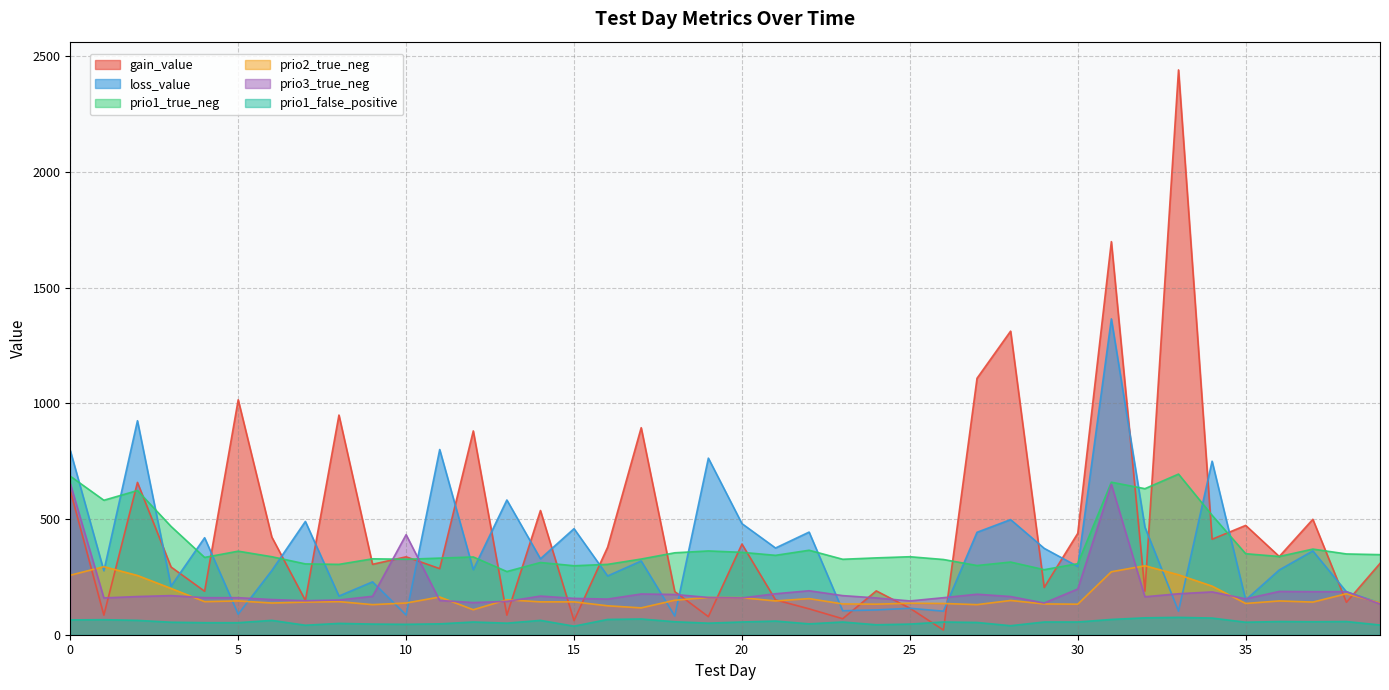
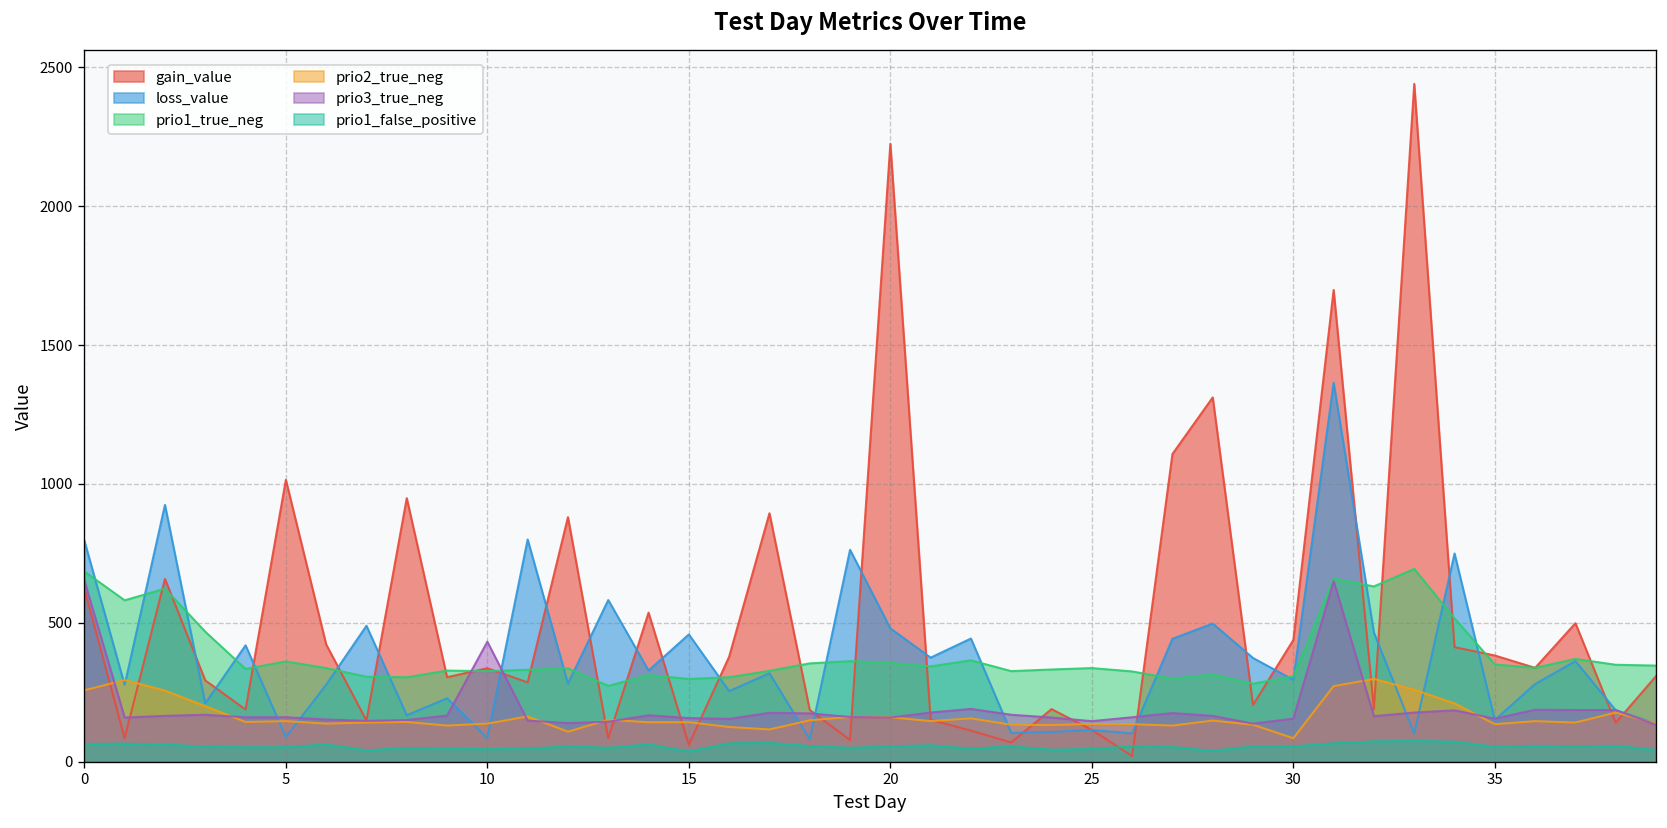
gain_value, 20: 390 -> 2220
prio2_true_neg, 30: 130 -> 80
prio3_true_neg, 30: 200 -> 160
gain_value, 35: 470 -> 380
